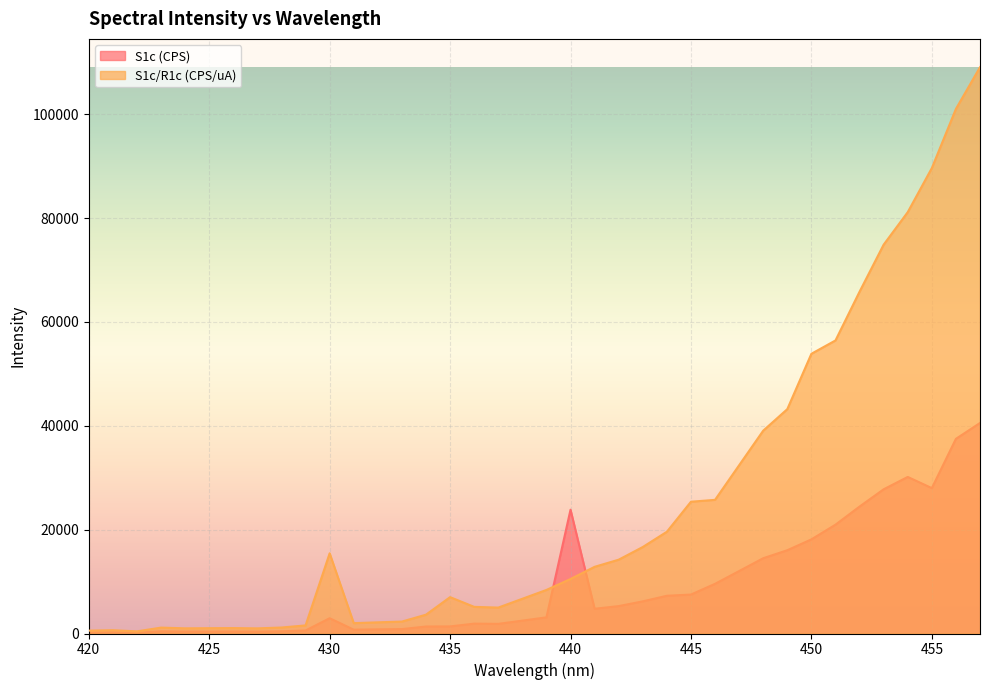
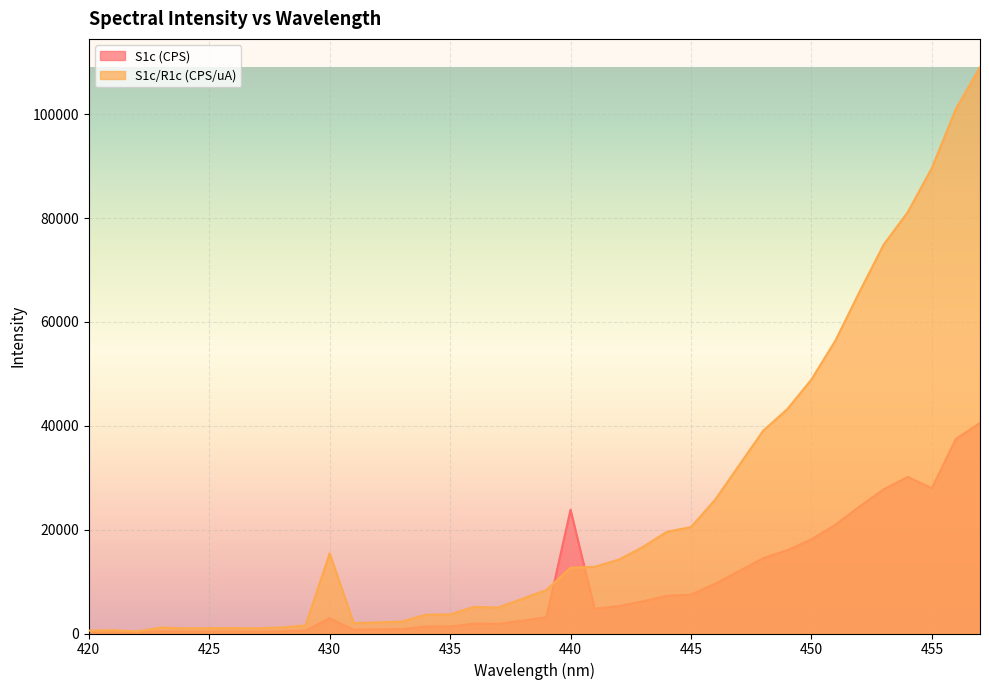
S1c/R1c (CPS/uA), 435: 7000 -> 4000
S1c/R1c (CPS/uA), 440: 10000 -> 13000
S1c/R1c (CPS/uA), 445: 25000 -> 20000
S1c/R1c (CPS/uA), 450: 54000 -> 49000
